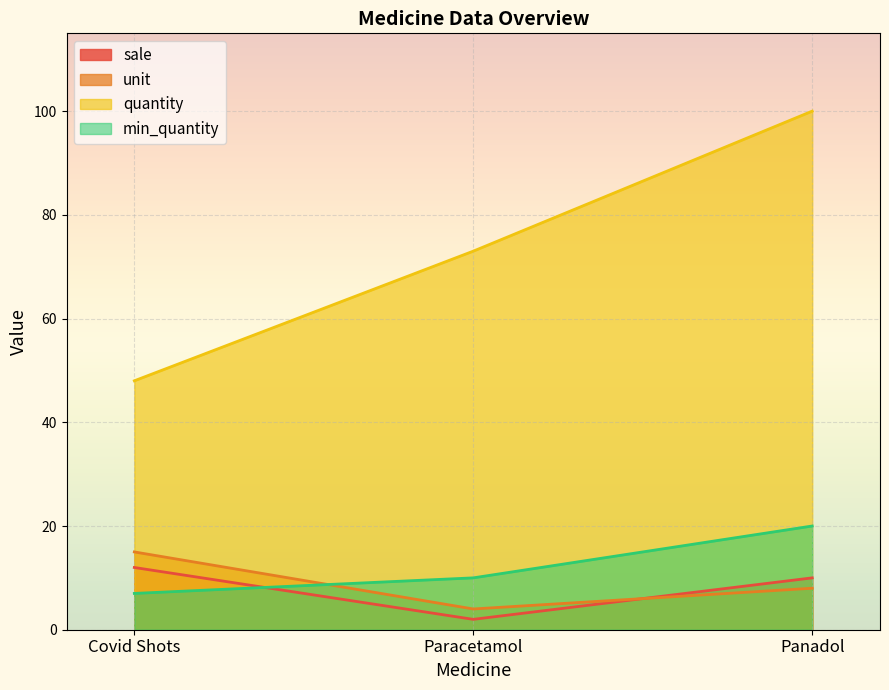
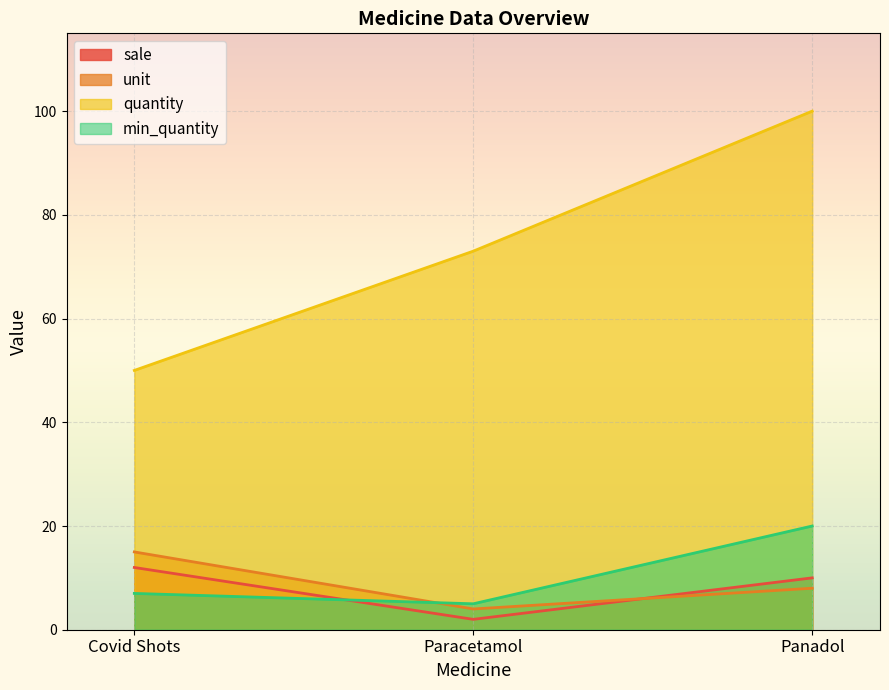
quantity, Covid Shots: 48 -> 50
min_quantity, Paracetamol: 10 -> 5
